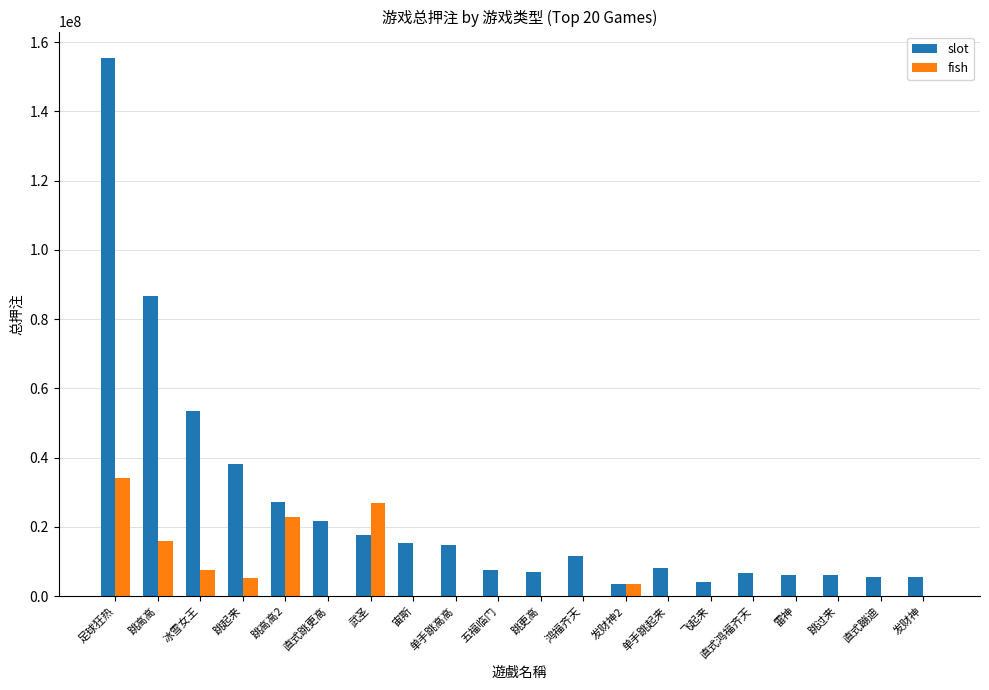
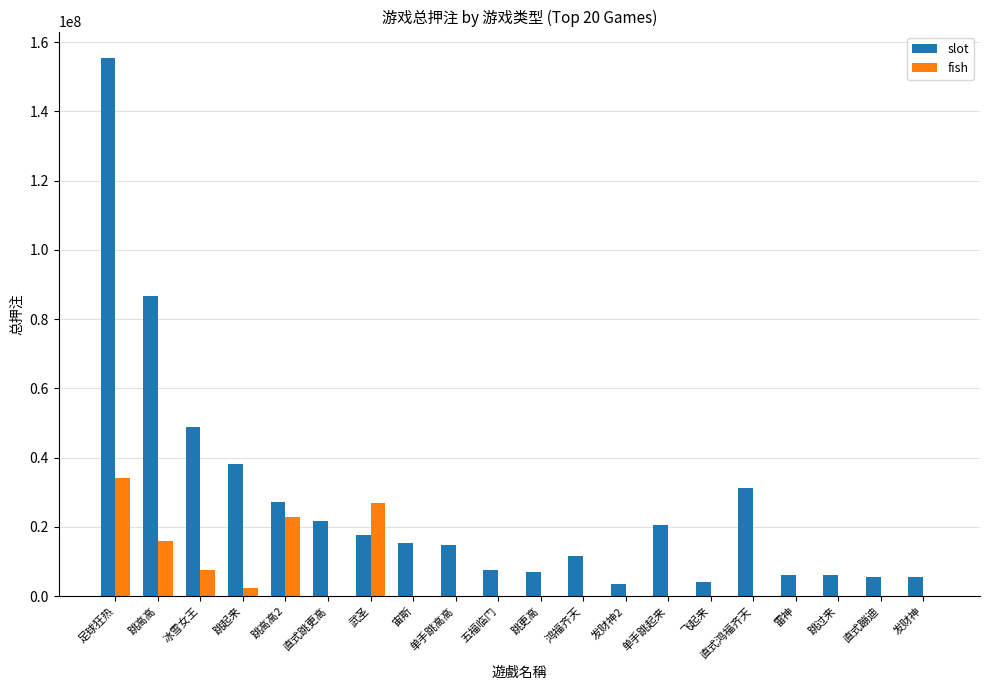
slot, 冰雪女王: 53000000 -> 49000000
fish, 跳起来: 5000000 -> 2000000
fish, 发财神2: 3000000 -> 0
slot, 单手跳起来: 8000000 -> 21000000
slot, 直式鸿福齐天: 7000000 -> 31000000
